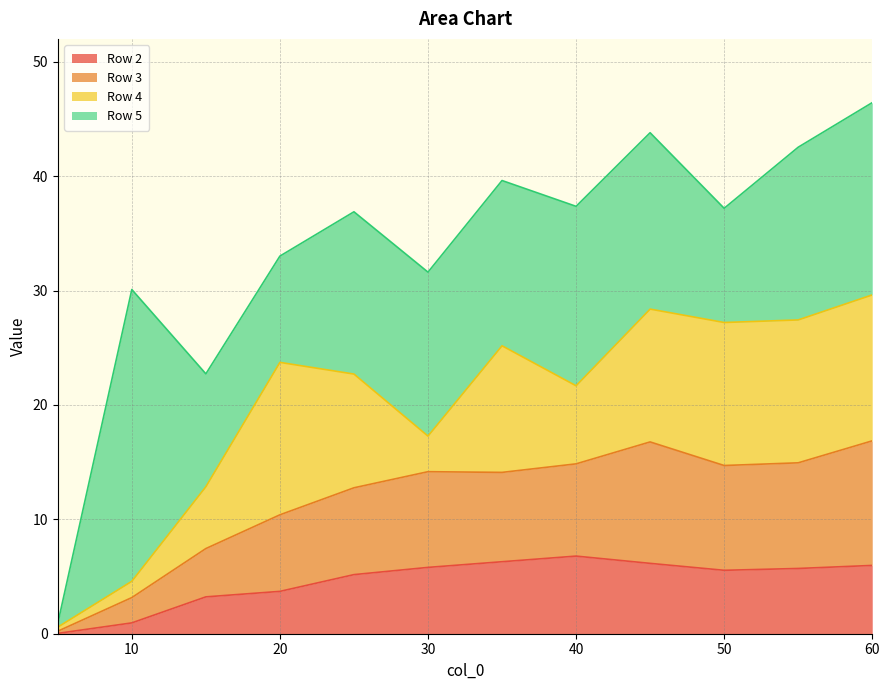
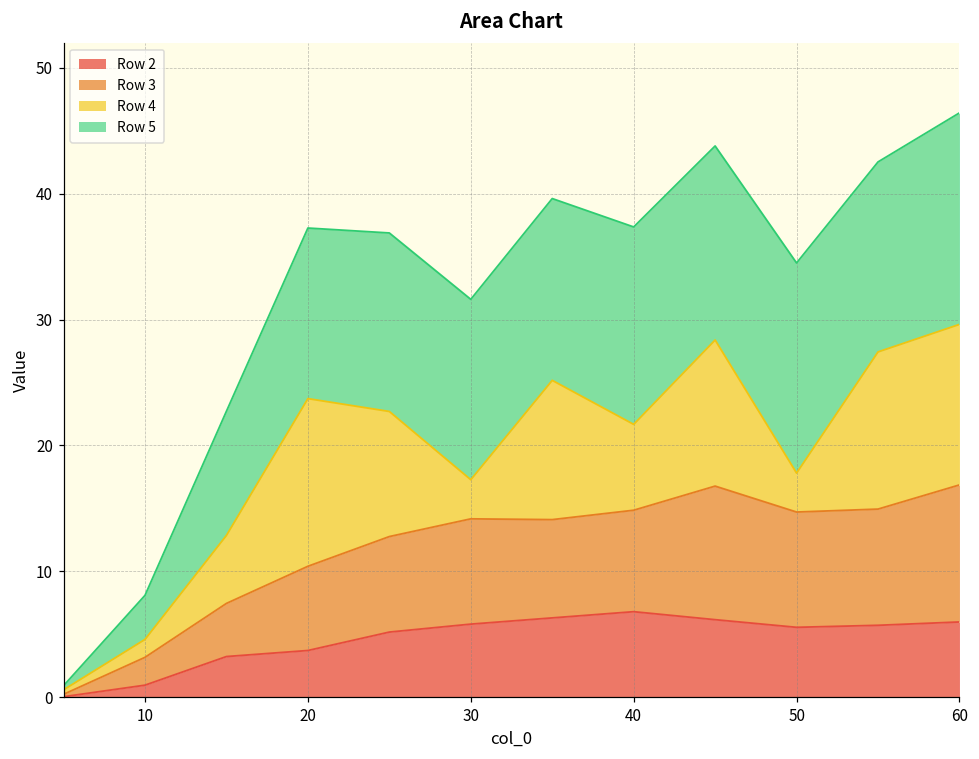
Row 5, 10: 25.5 -> 3.5
Row 5, 20: 9.3 -> 13.6
Row 4, 50: 12.5 -> 3.1
Row 5, 50: 10.0 -> 16.7
